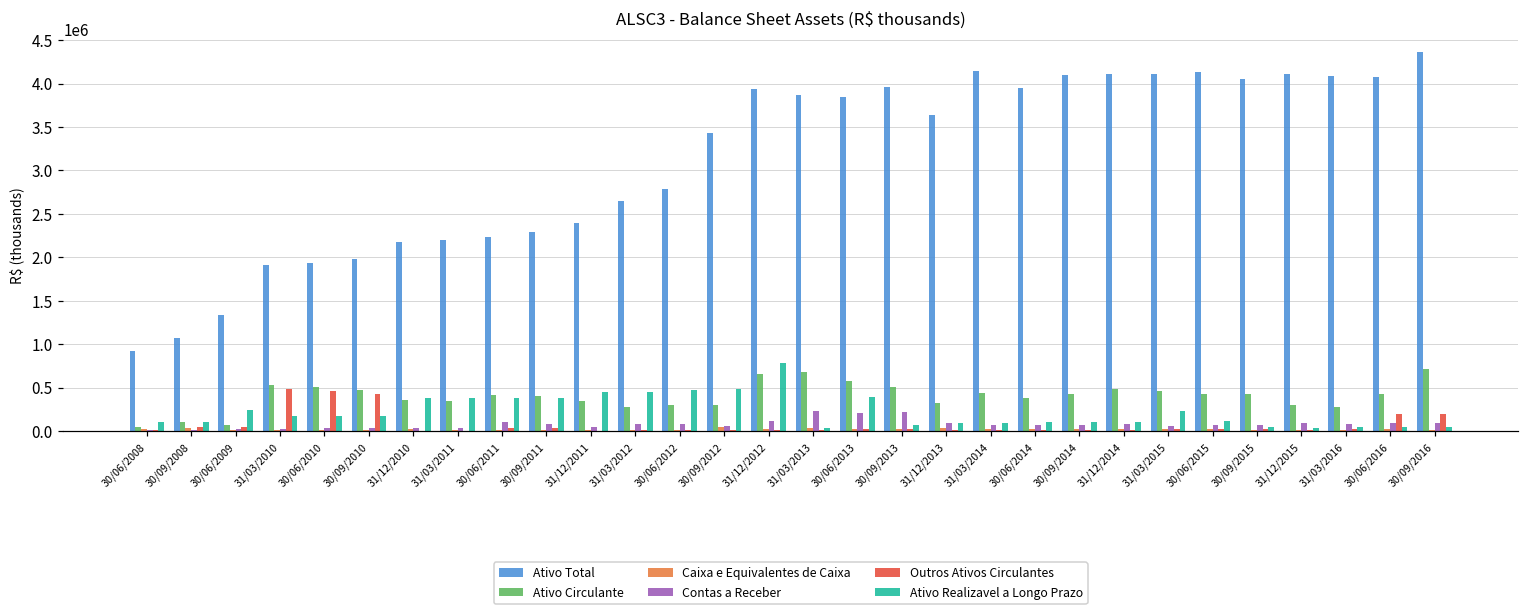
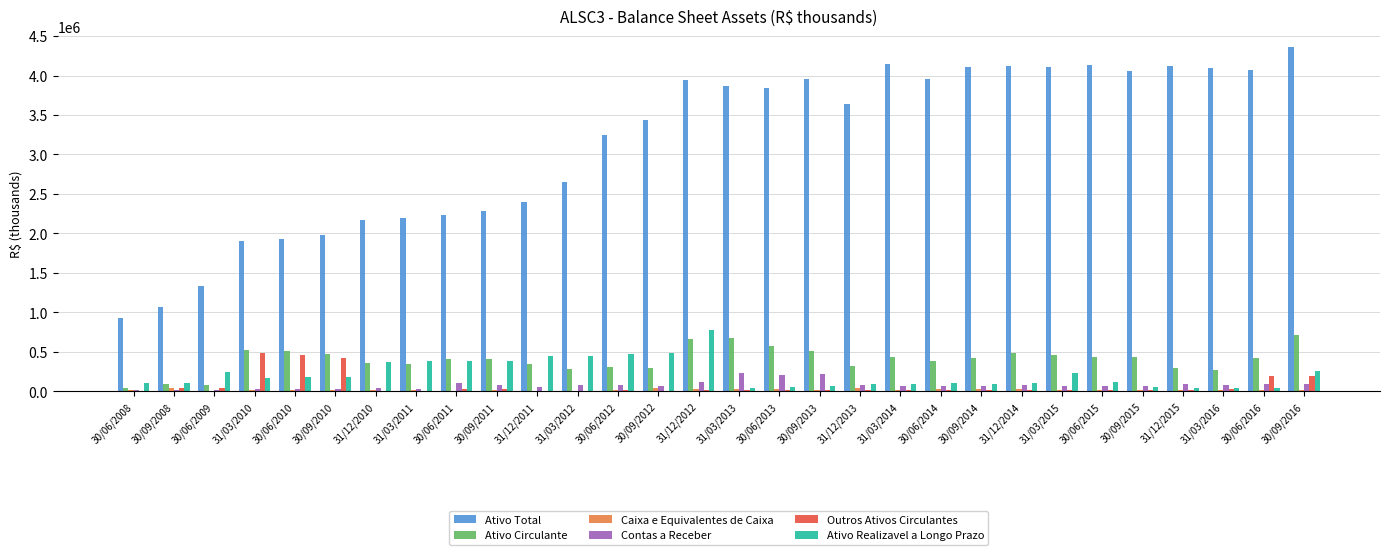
Ativo Total, 30/06/2012: 2800000 -> 3200000
Ativo Realizavel a Longo Prazo, 30/06/2013: 400000 -> 100000
Ativo Realizavel a Longo Prazo, 30/09/2016: 0 -> 300000
